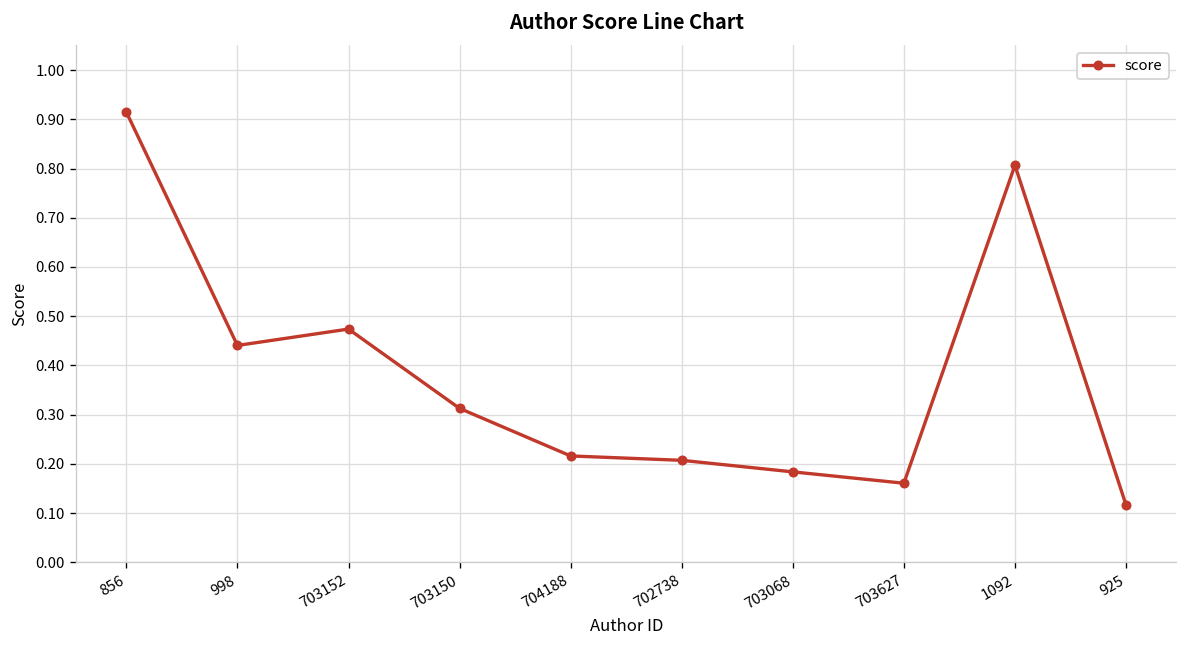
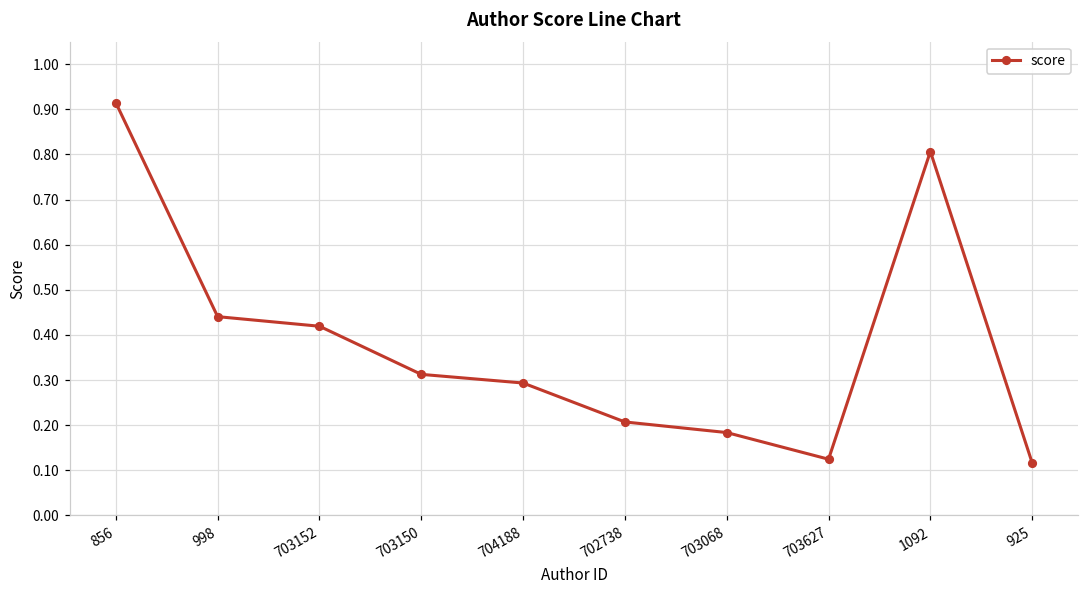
703152: 0.47 -> 0.42
704188: 0.22 -> 0.29
703627: 0.16 -> 0.12
